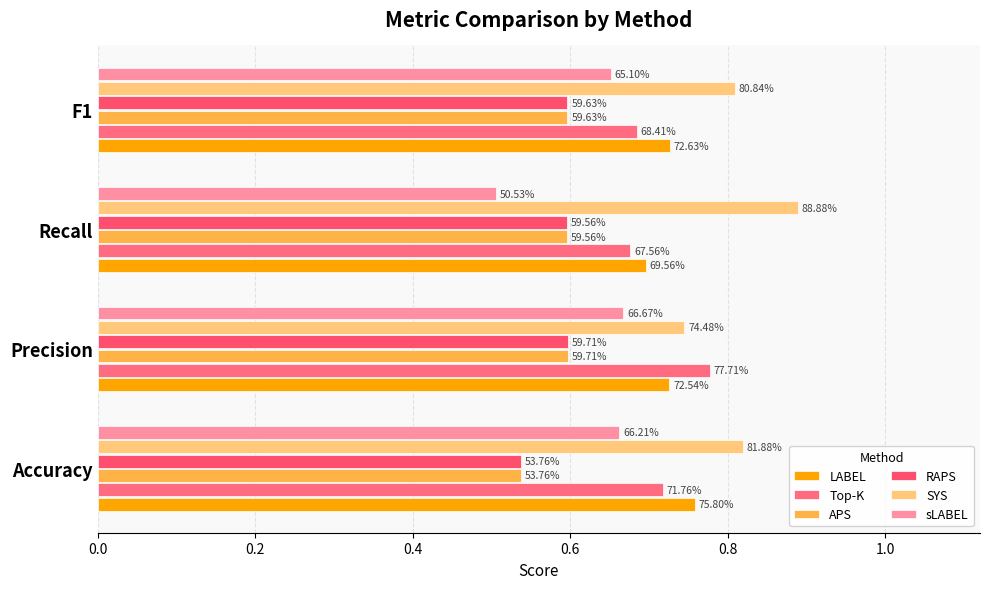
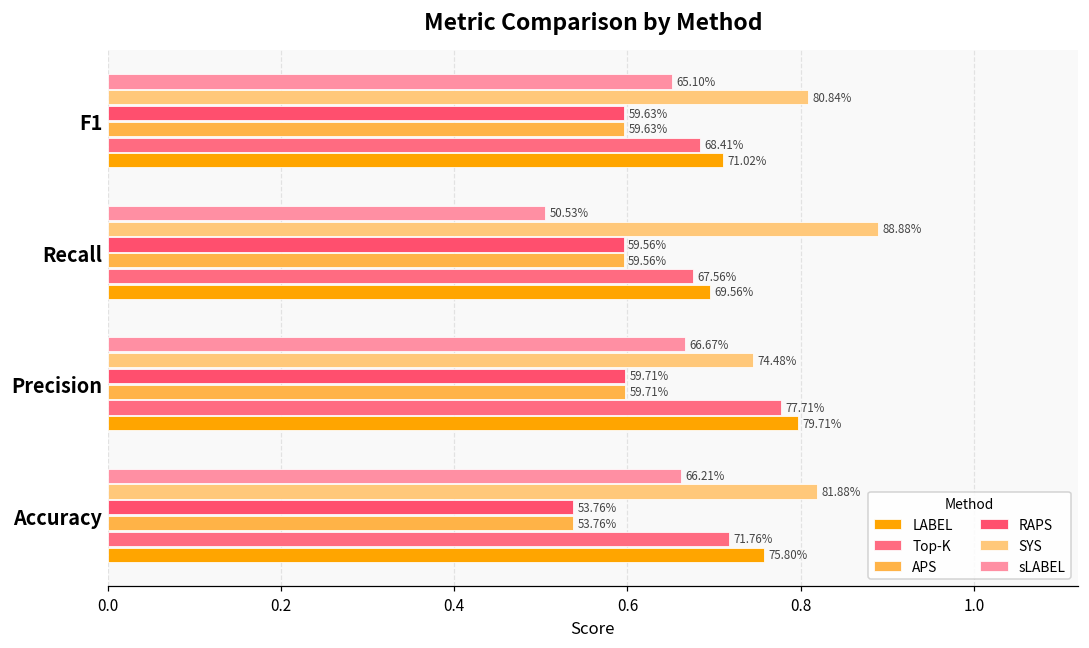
LABEL, F1: 72.63% -> 71.02%
LABEL, Precision: 72.54% -> 79.71%
